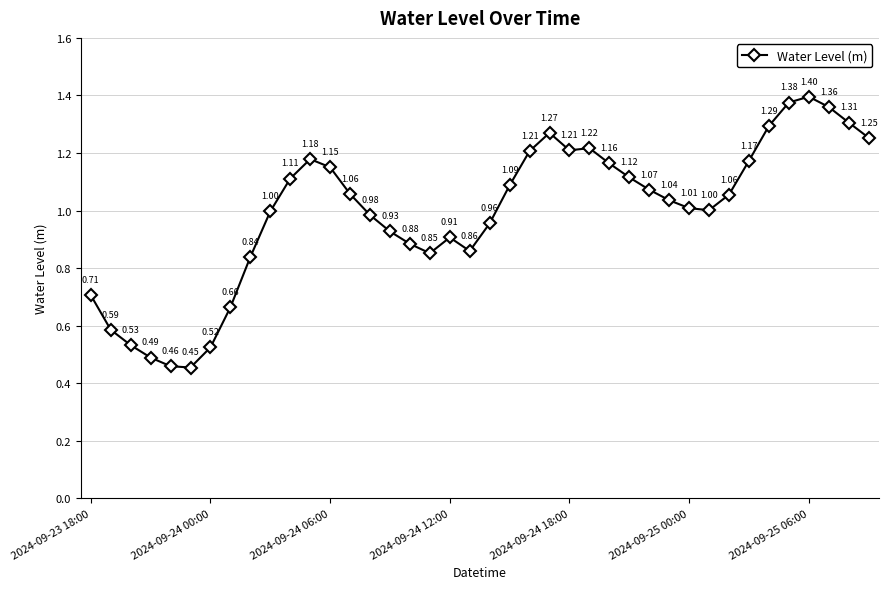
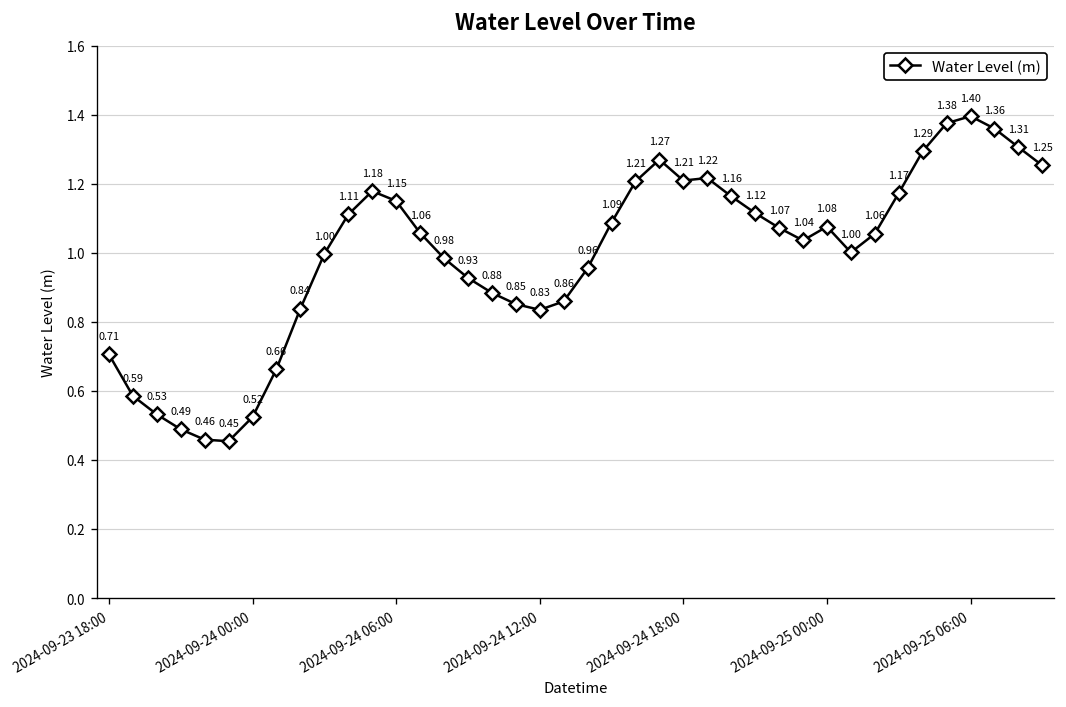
2024-09-24 12:00: 0.91 -> 0.83
2024-09-25 00:00: 1.01 -> 1.08
